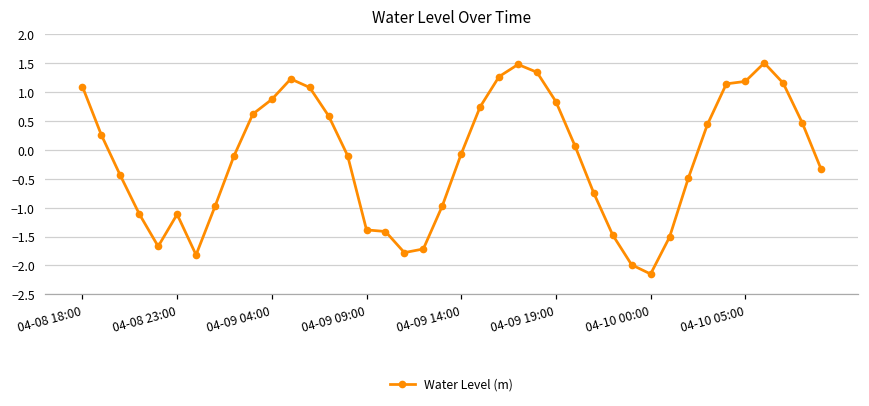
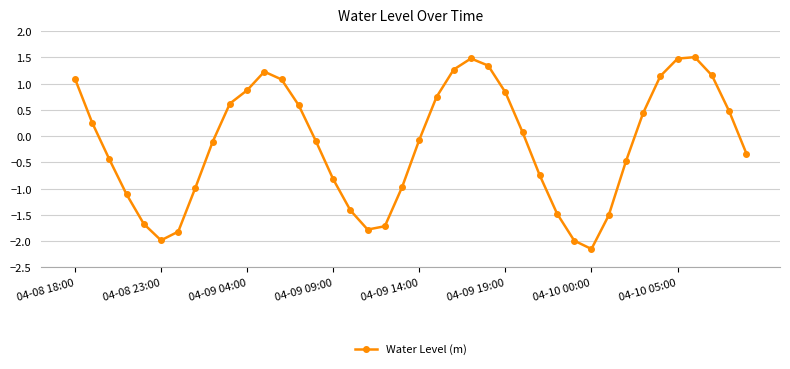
04-08 23:00: -1.1 -> -2.0
04-09 09:00: -1.4 -> -0.8
04-10 05:00: 1.2 -> 1.5
